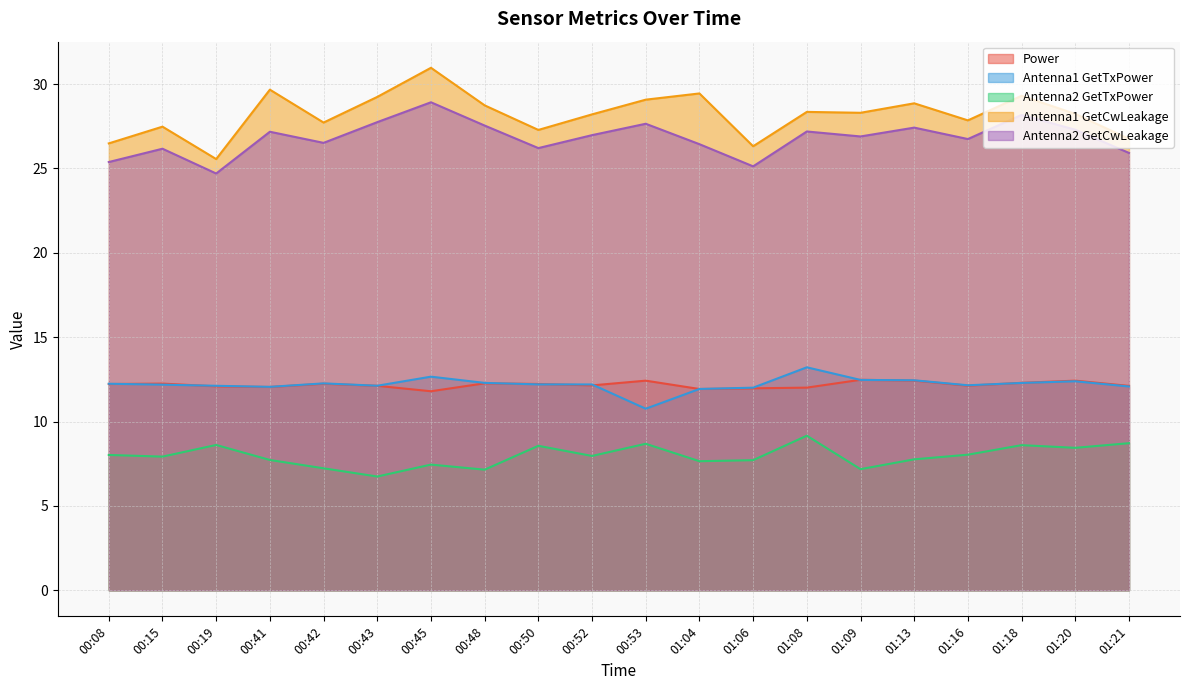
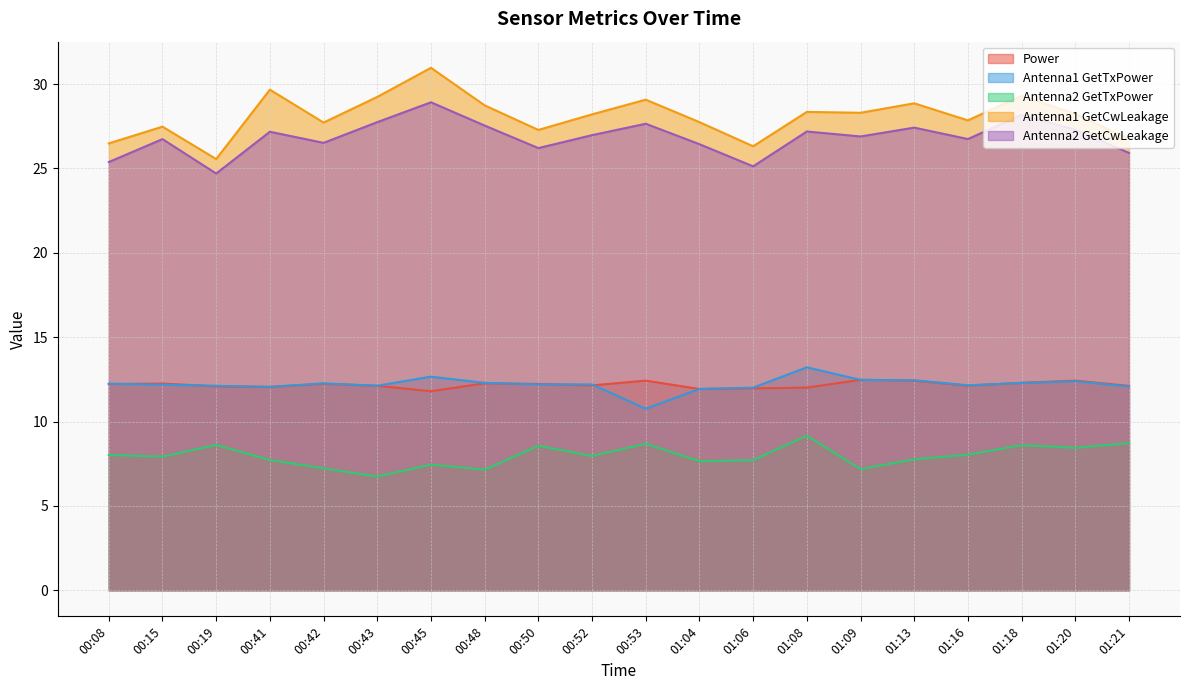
Antenna2 GetCwLeakage, 00:15: 26.2 -> 26.7
Antenna1 GetCwLeakage, 01:04: 29.4 -> 27.7
